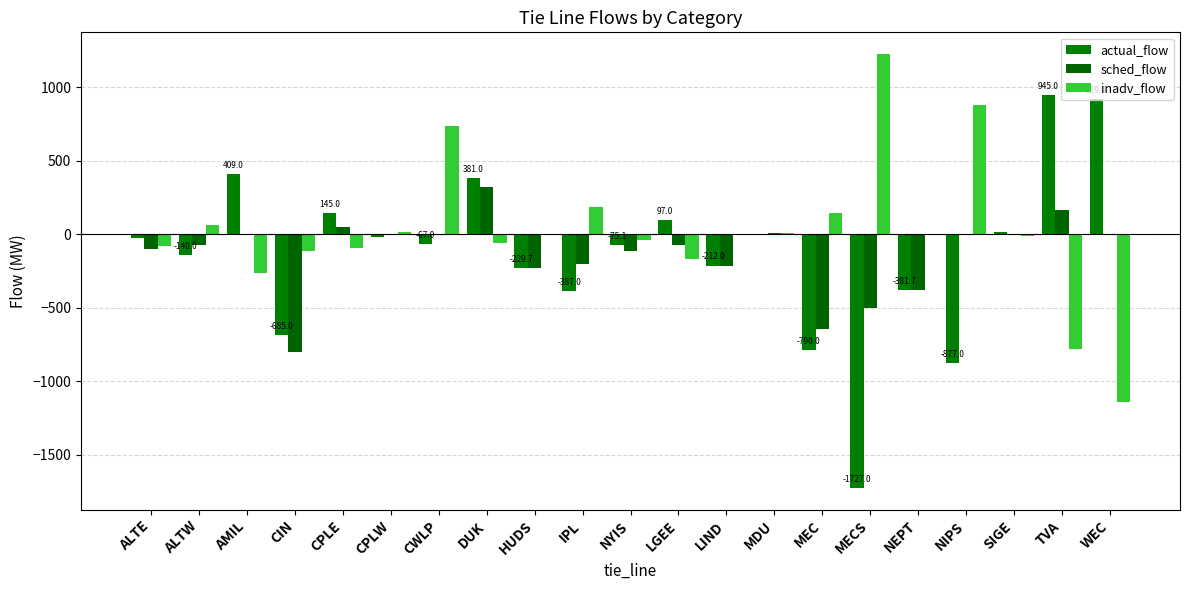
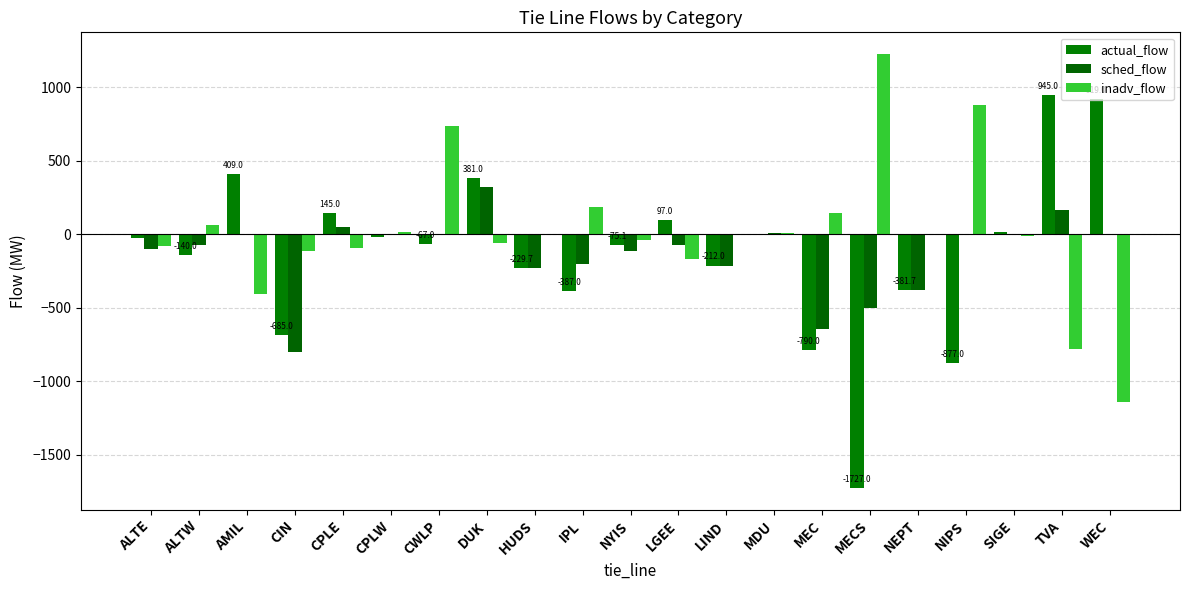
inadv_flow, AMIL: -260 -> -410
